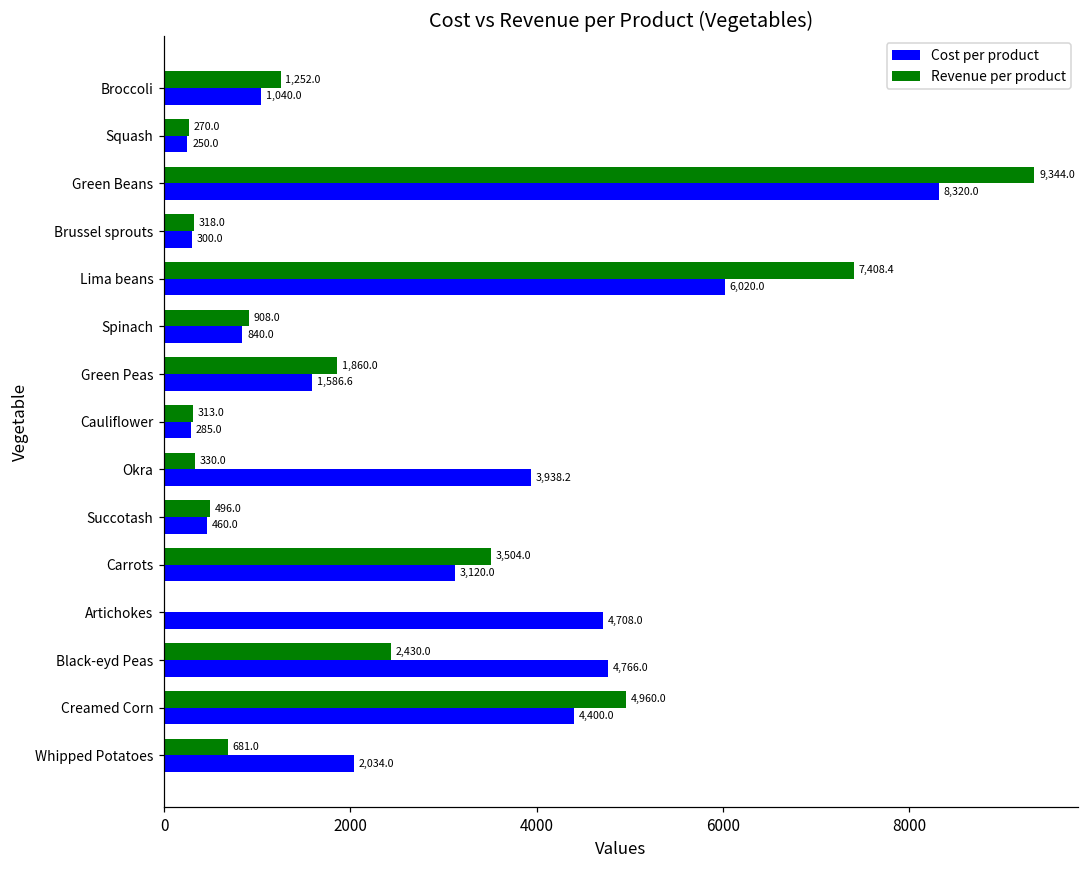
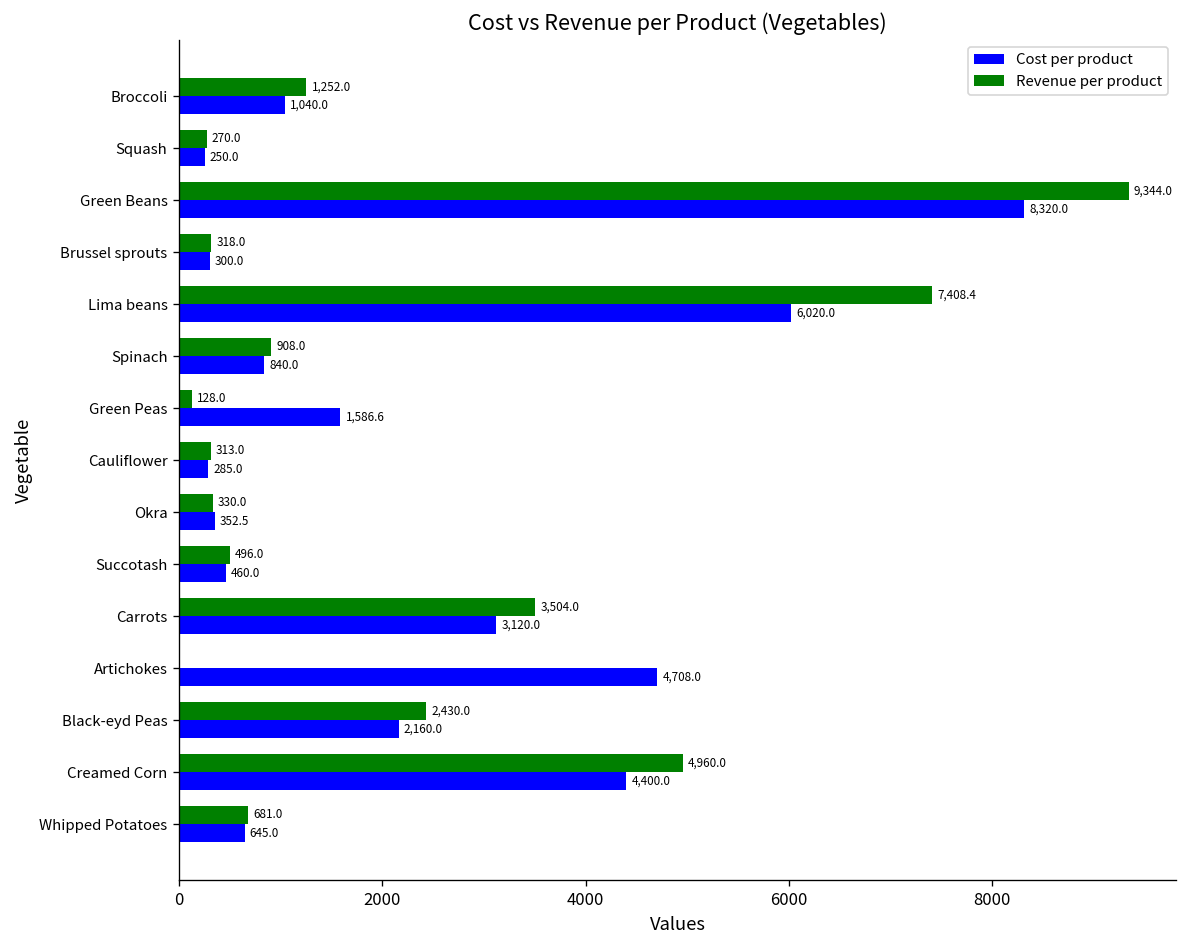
Revenue per product, Green Peas: 1,860.0 -> 128.0
Cost per product, Okra: 3,938.2 -> 352.5
Cost per product, Black-eyd Peas: 4,766.0 -> 2,160.0
Cost per product, Whipped Potatoes: 2,034.0 -> 645.0
